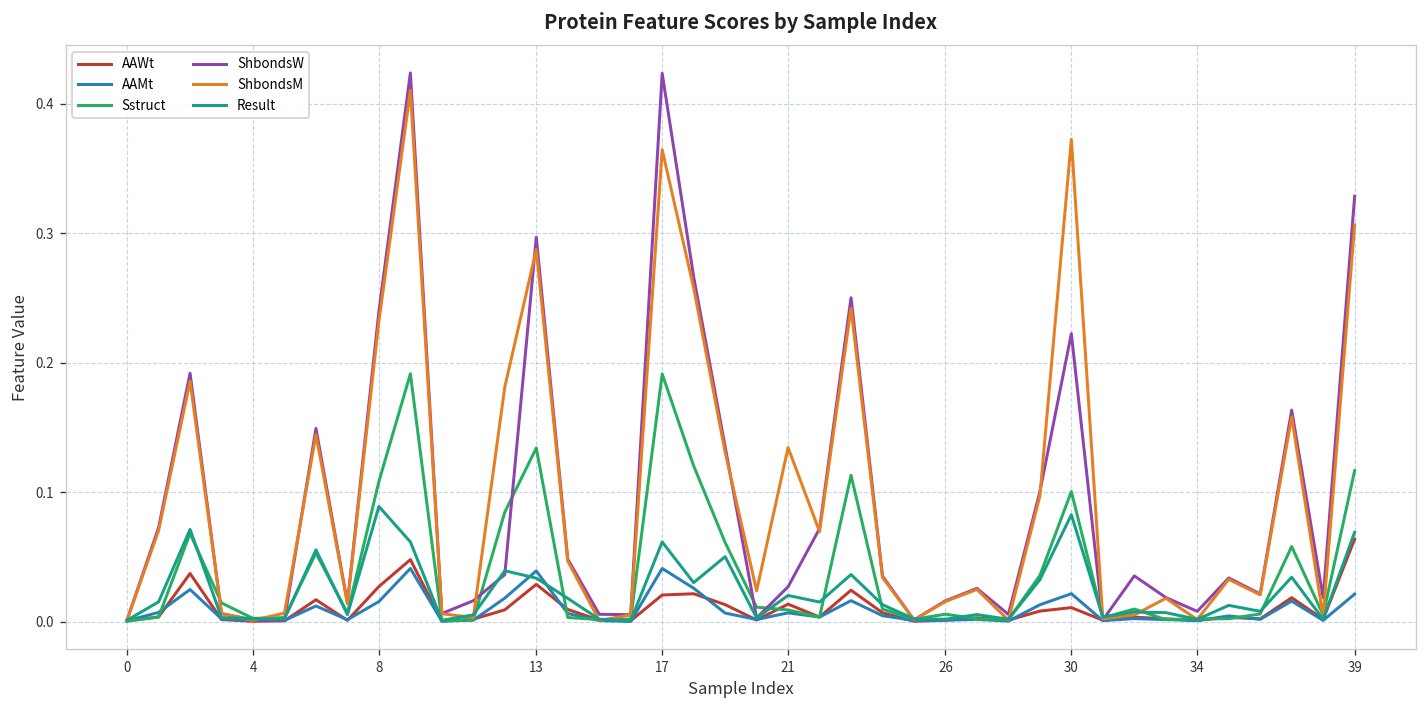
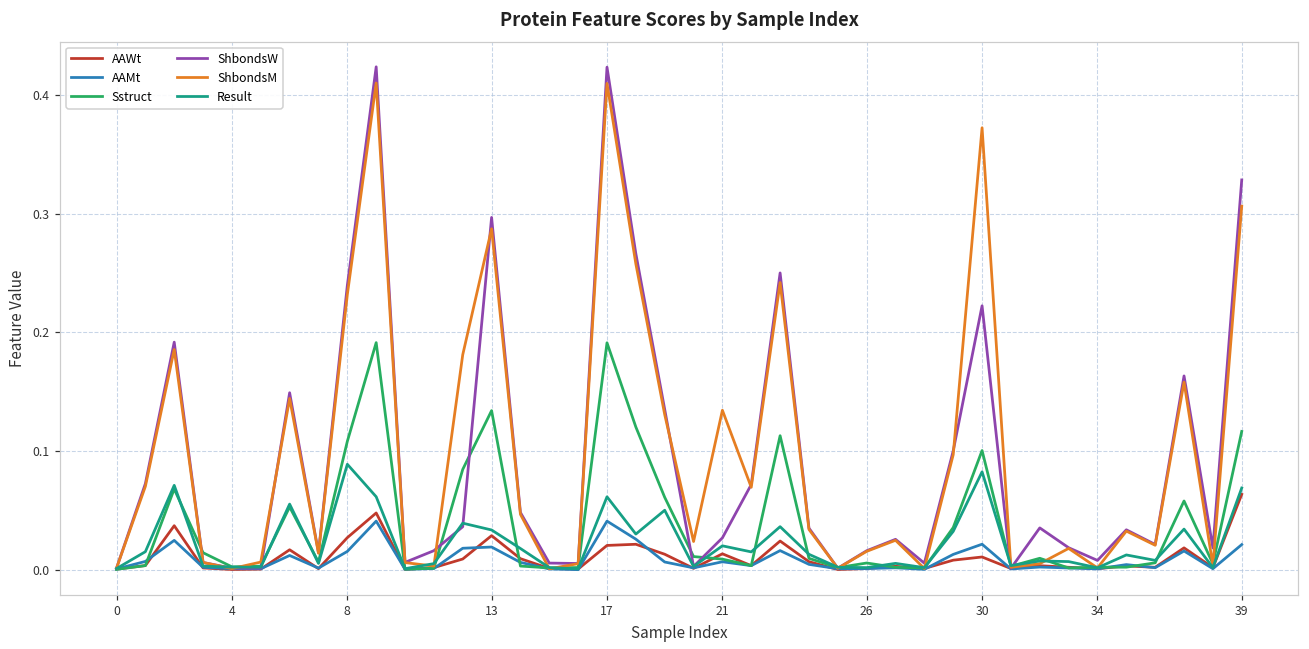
AAMt, 13: 0.039 -> 0.019
ShbondsM, 17: 0.364 -> 0.410
